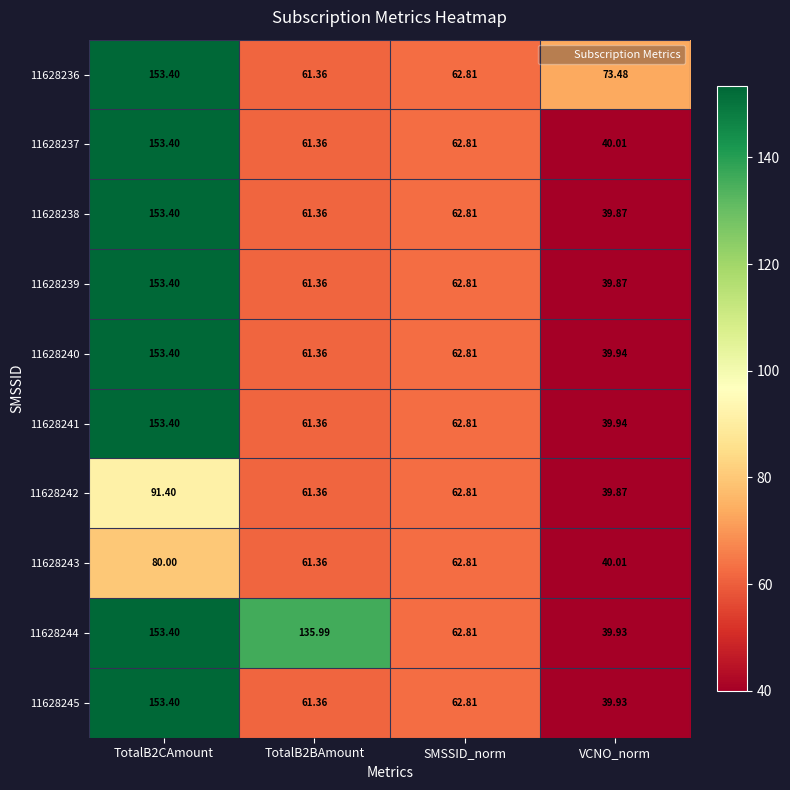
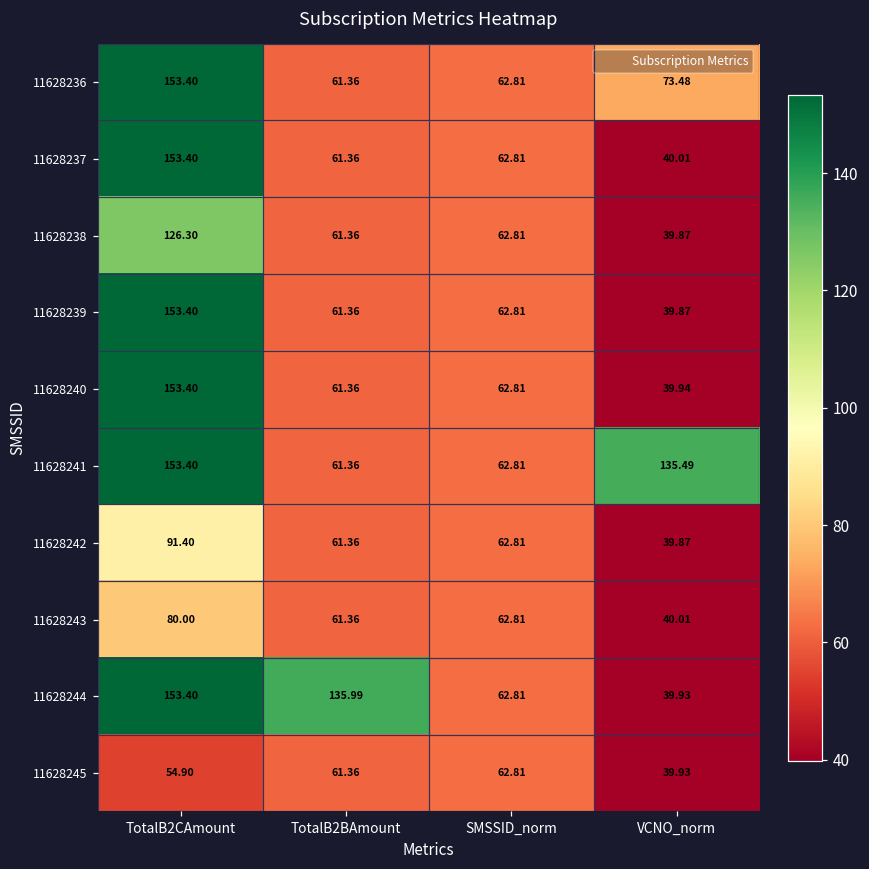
11628238, TotalB2CAmount: 153.40 -> 126.30
11628241, VCNO_norm: 39.94 -> 135.49
11628245, TotalB2CAmount: 153.40 -> 54.90
